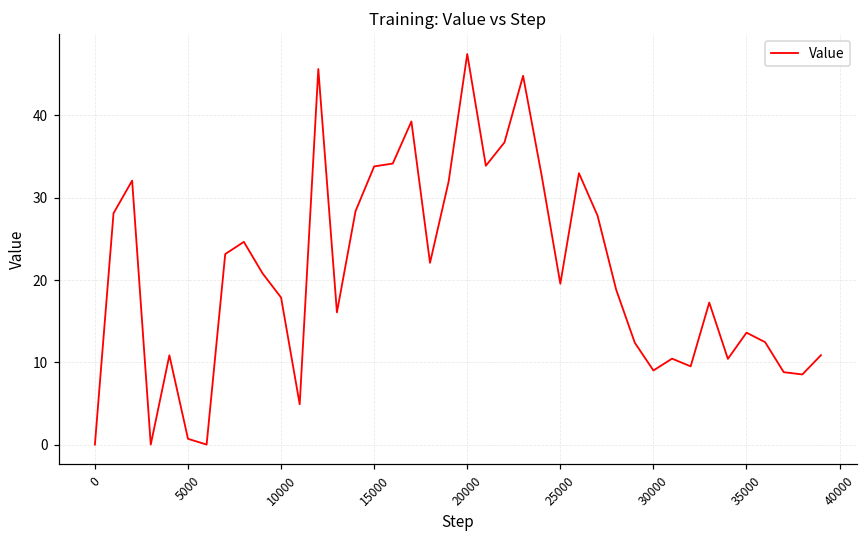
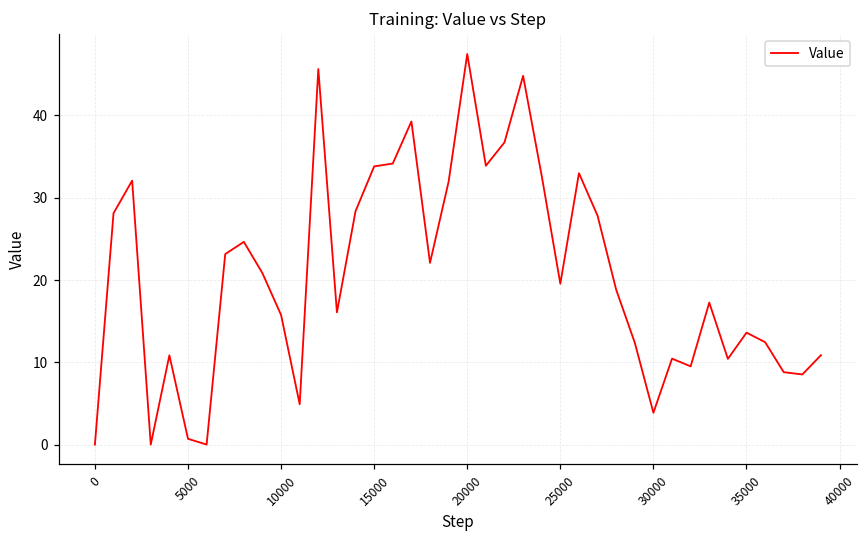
10000: 18 -> 16
30000: 9 -> 4
